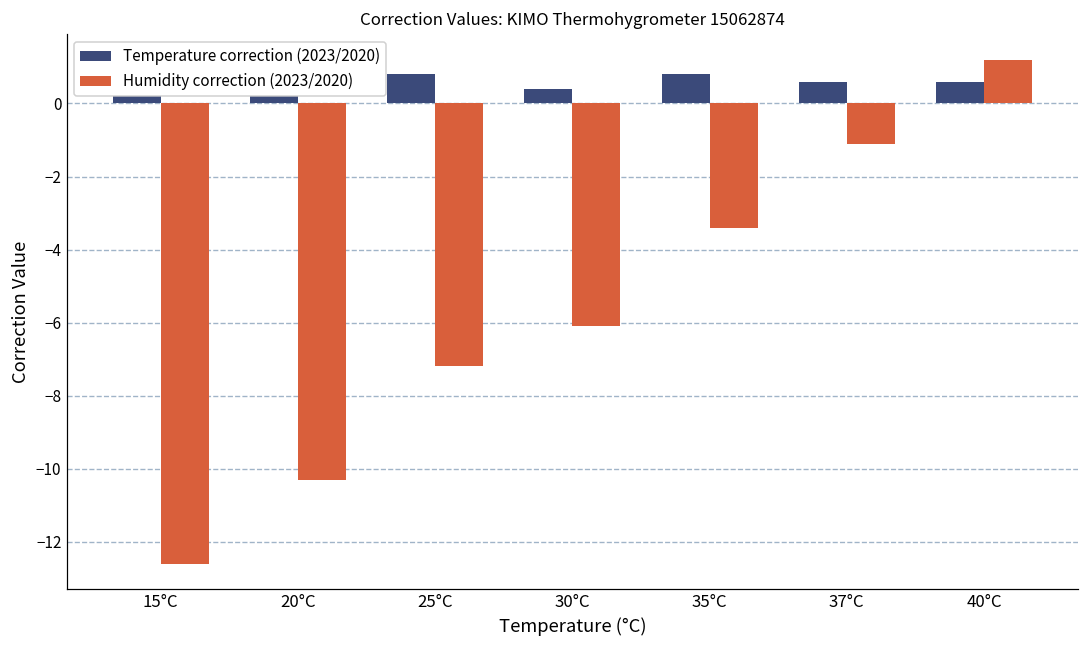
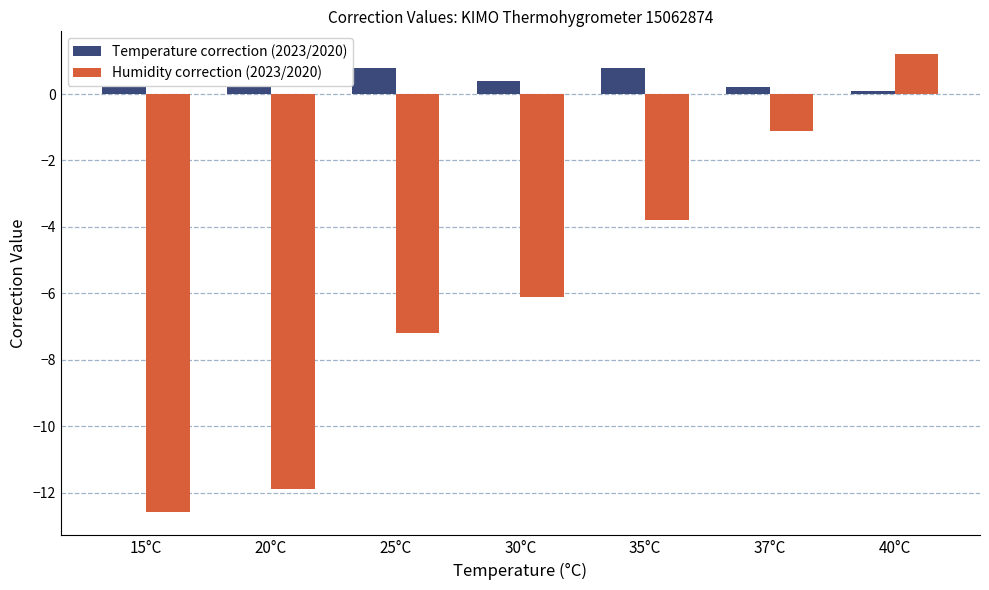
Humidity correction (2023/2020), 20°C: -10.3 -> -11.9
Humidity correction (2023/2020), 35°C: -3.4 -> -3.8
Temperature correction (2023/2020), 37°C: 0.6 -> 0.2
Temperature correction (2023/2020), 40°C: 0.6 -> 0.1
